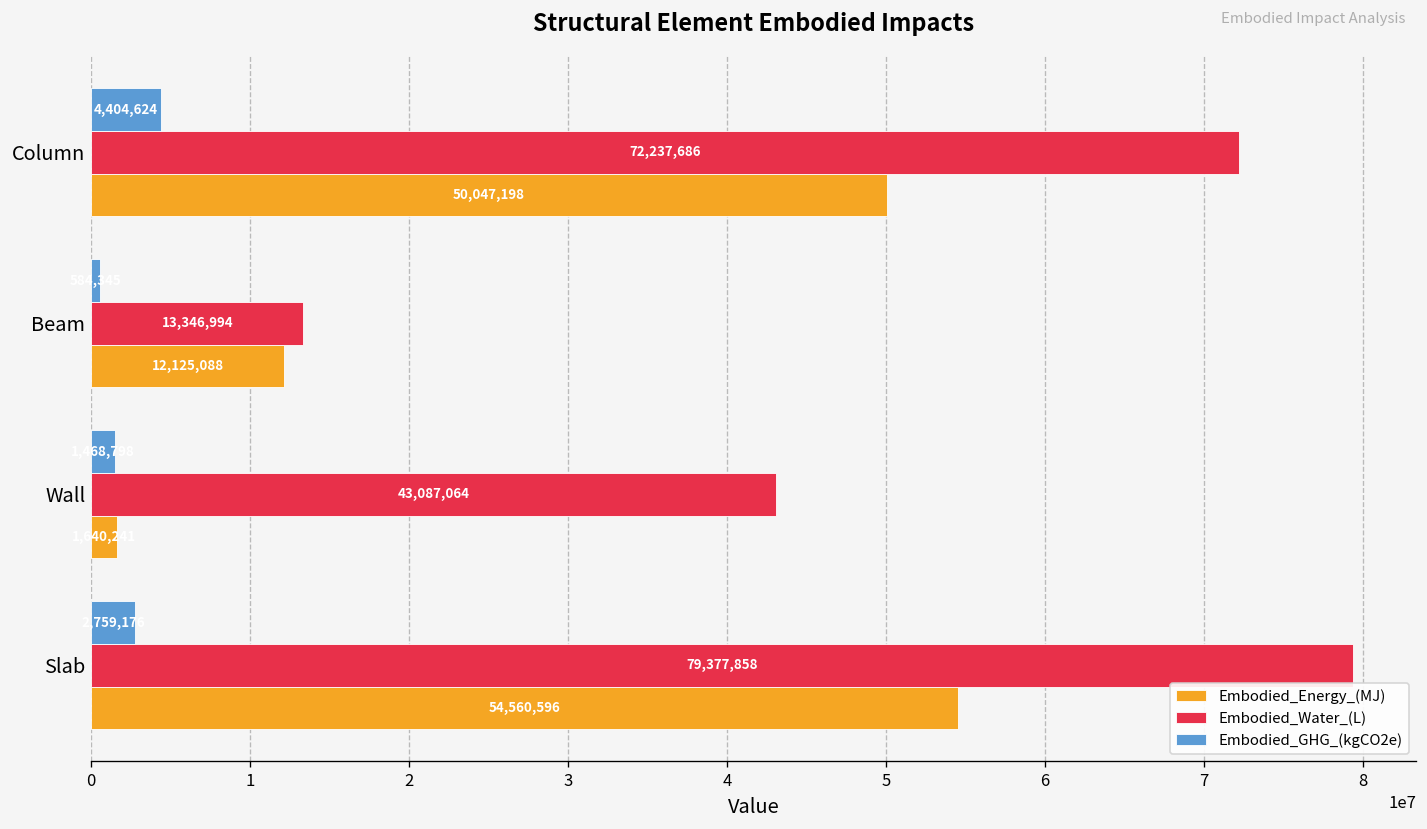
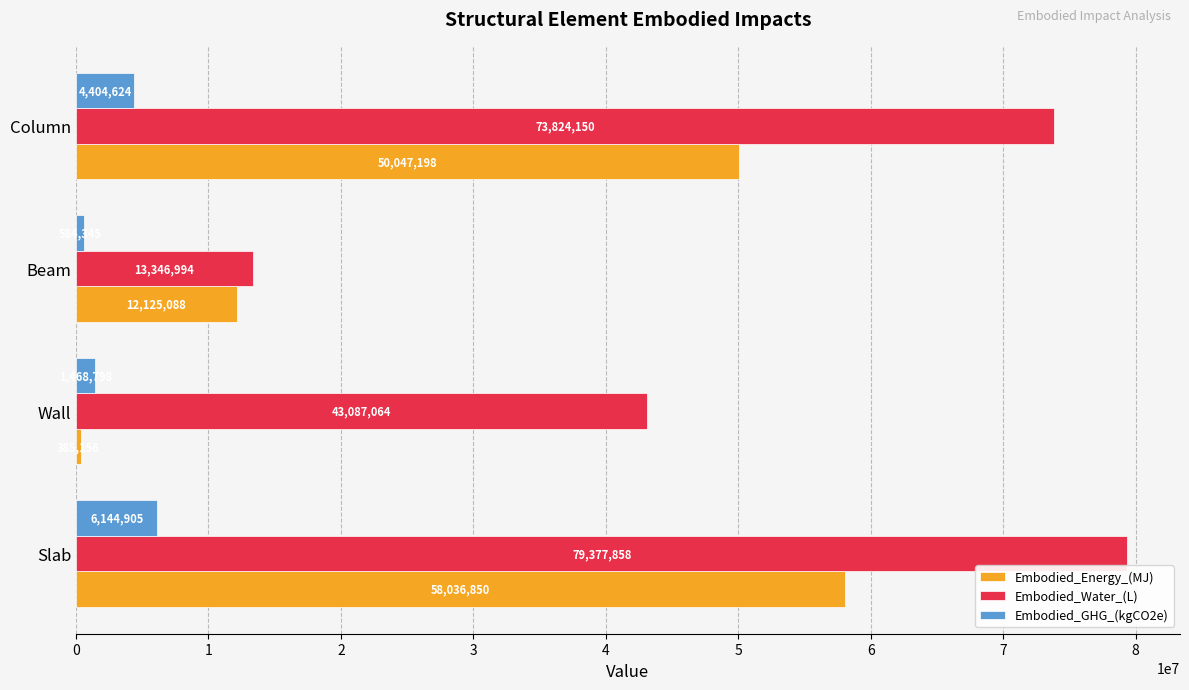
Embodied_Water_(L), Column: 72,237,686 -> 73,824,150
Embodied_Energy_(MJ), Wall: 1600000 -> 400000
Embodied_GHG_(kgCO2e), Slab: 2,759,176 -> 6,144,905
Embodied_Energy_(MJ), Slab: 54,560,596 -> 58,036,850
